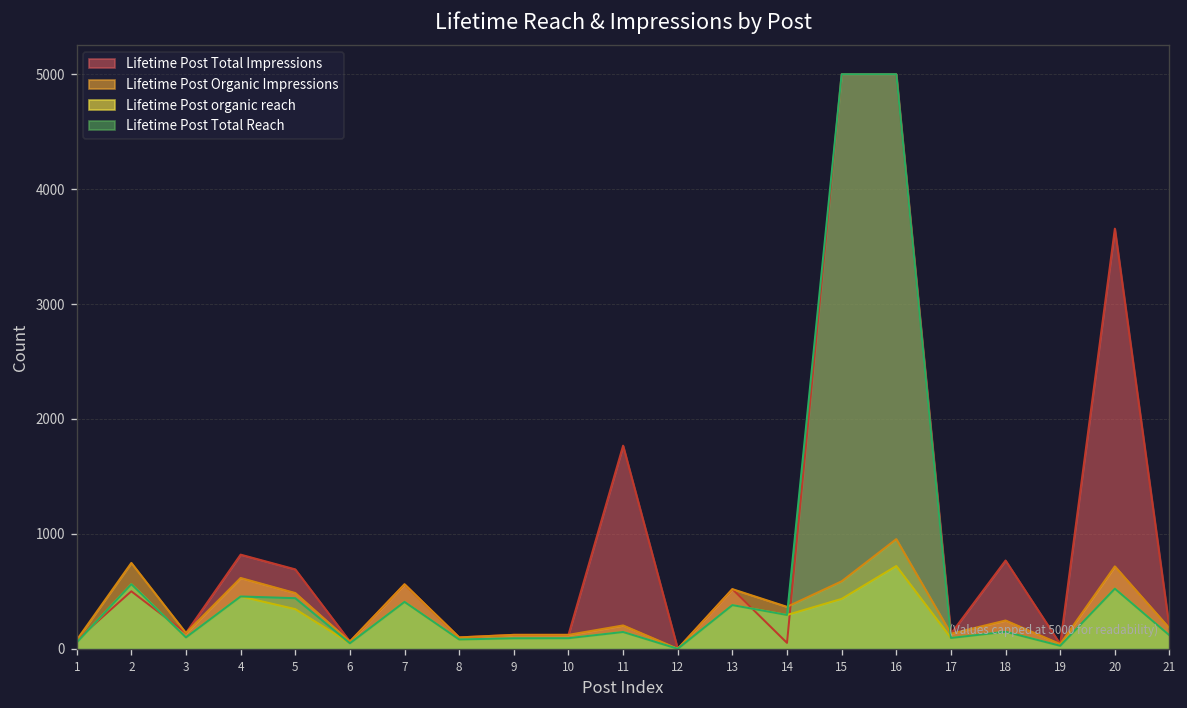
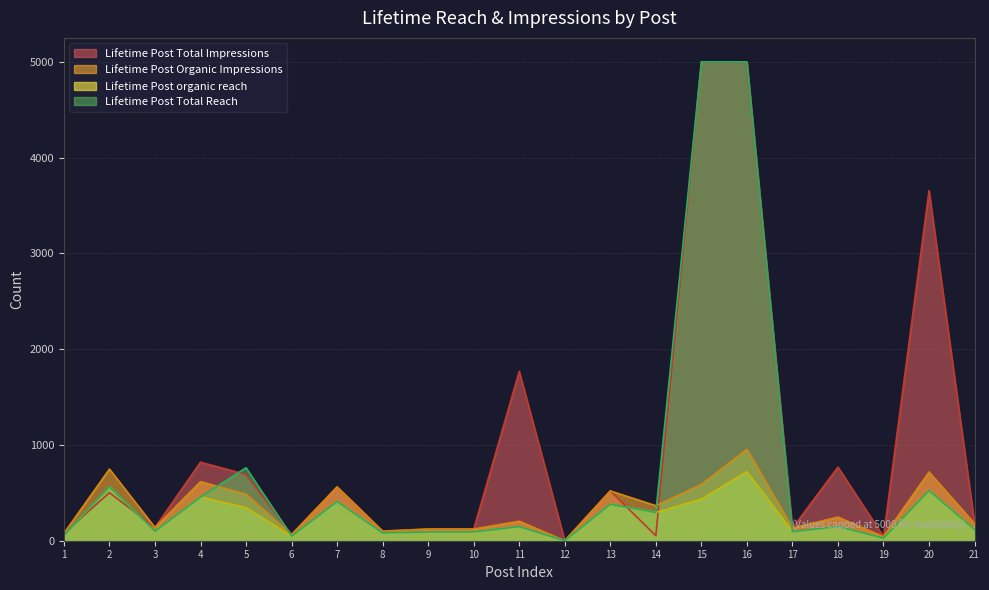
Lifetime Post Total Reach, 5: 400 -> 800
